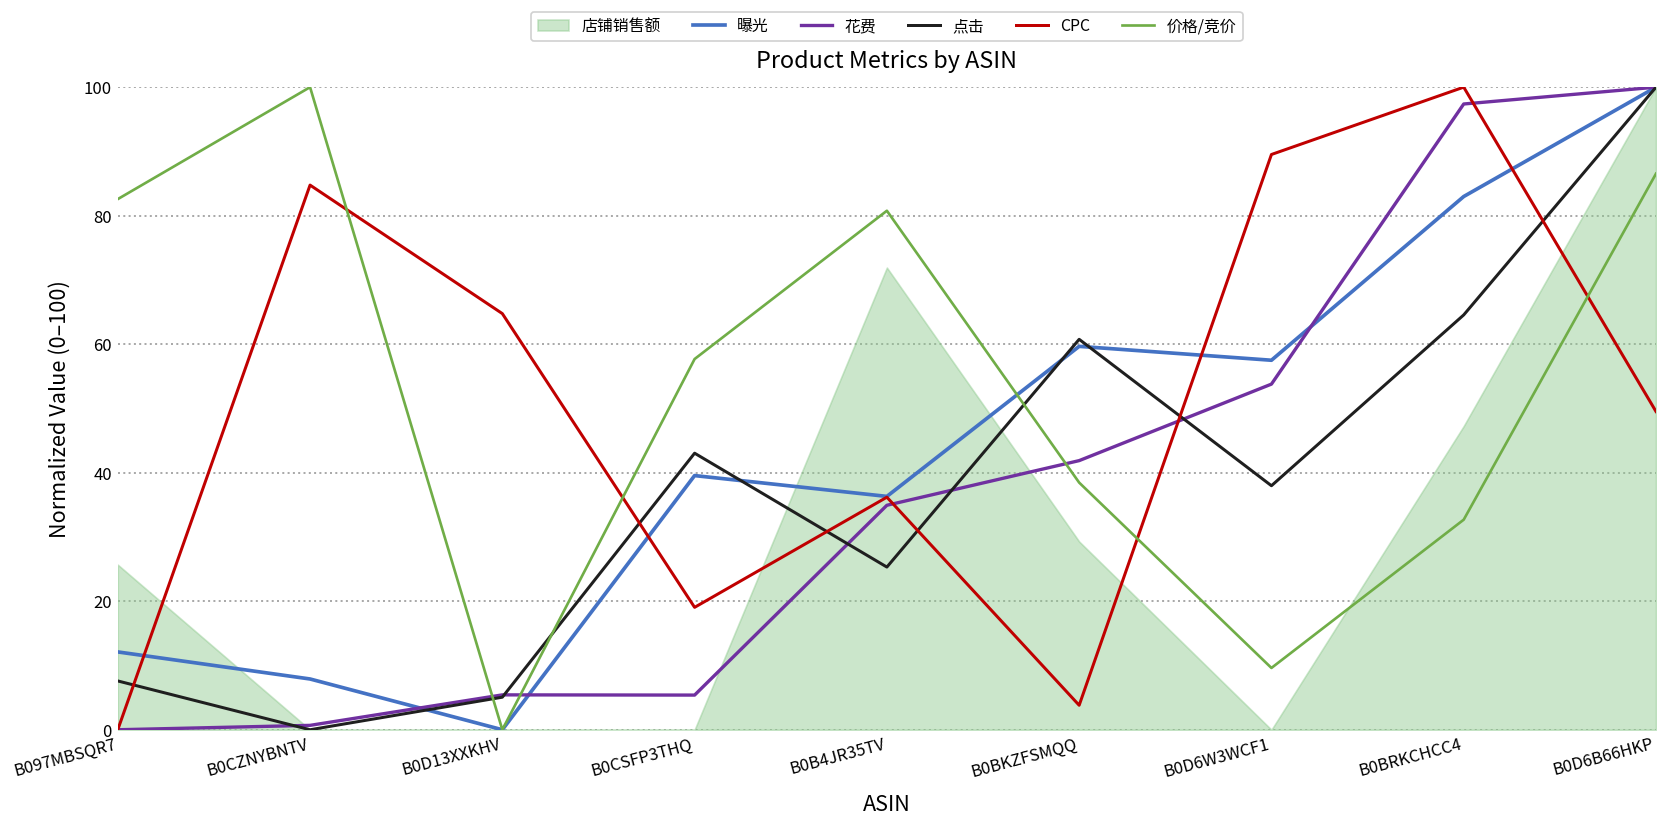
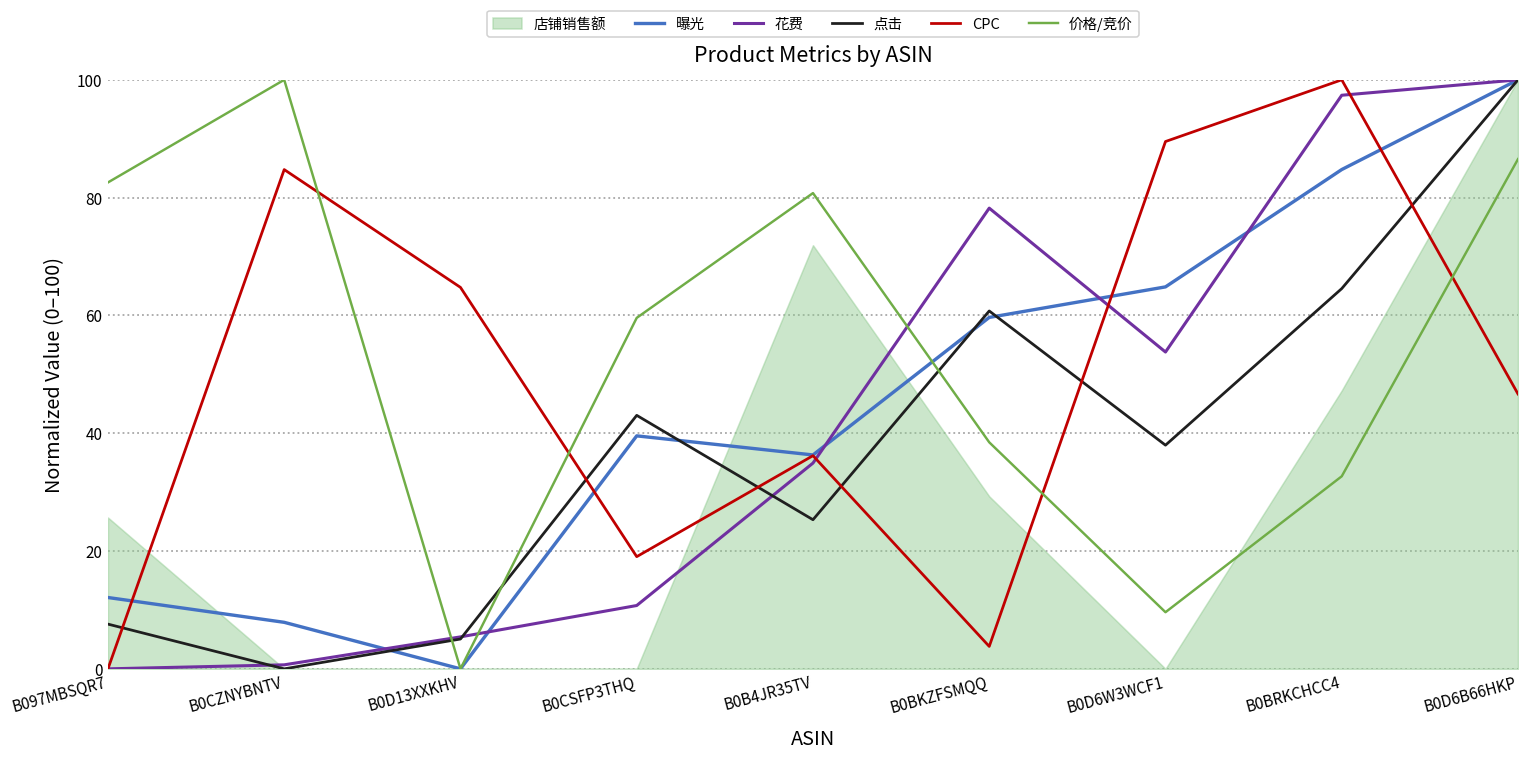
花费, B0CSFP3THQ: 5 -> 11
价格/竞价, B0CSFP3THQ: 58 -> 60
花费, B0BKZFSMQQ: 42 -> 78
曝光, B0D6W3WCF1: 58 -> 65
曝光, B0BRKCHCC4: 83 -> 85
CPC, B0D6B66HKP: 50 -> 47
